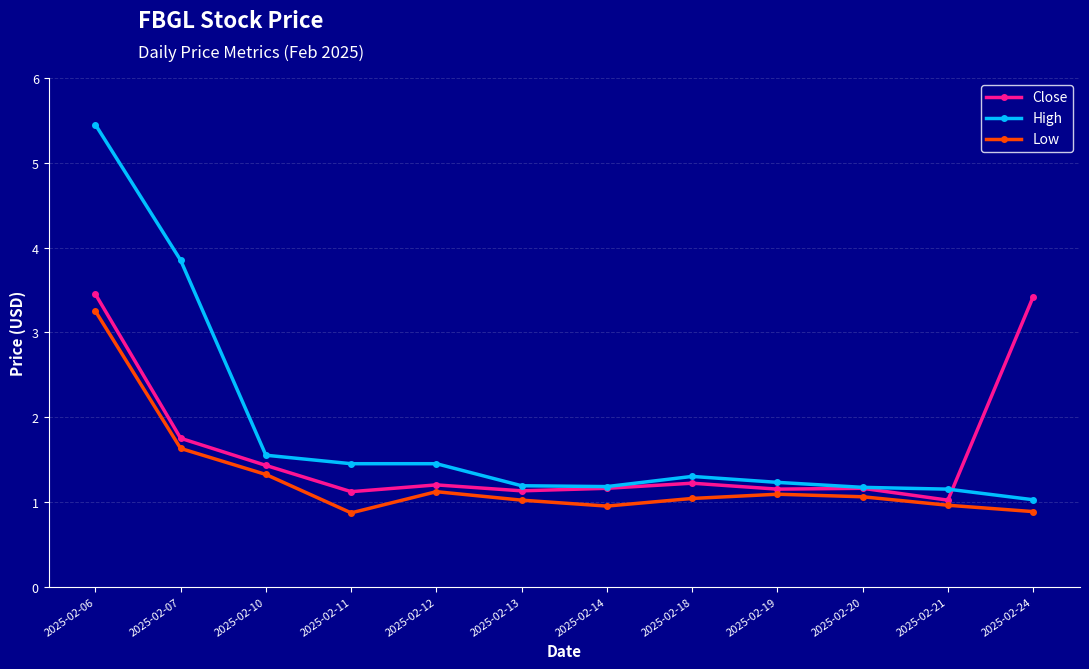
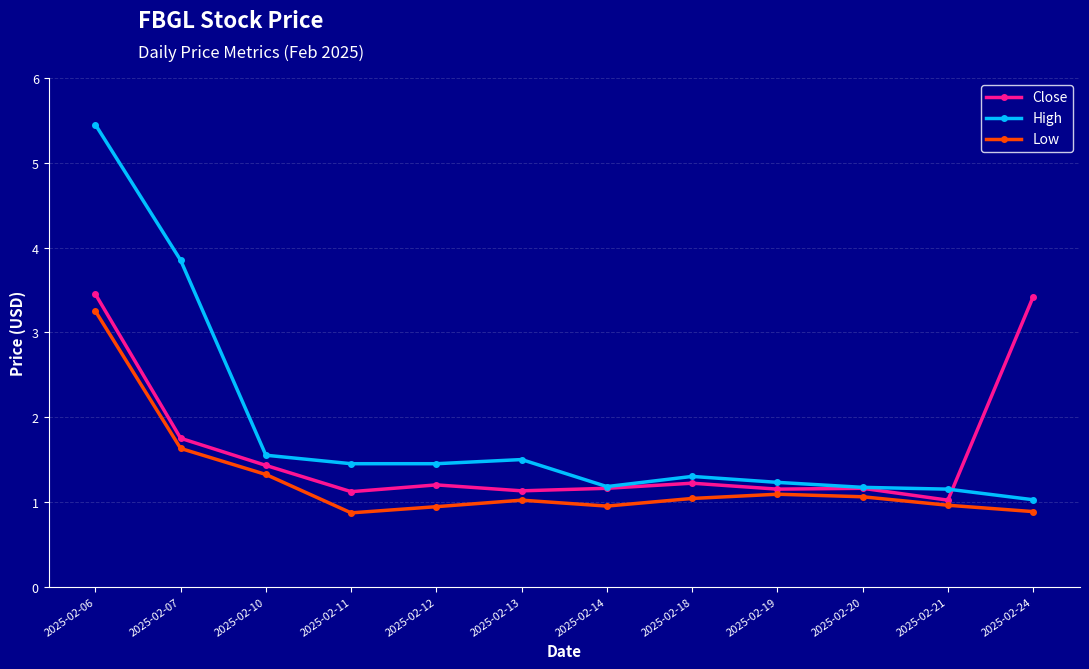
Low, 2025-02-12: 1.1 -> 0.9
High, 2025-02-13: 1.2 -> 1.5
